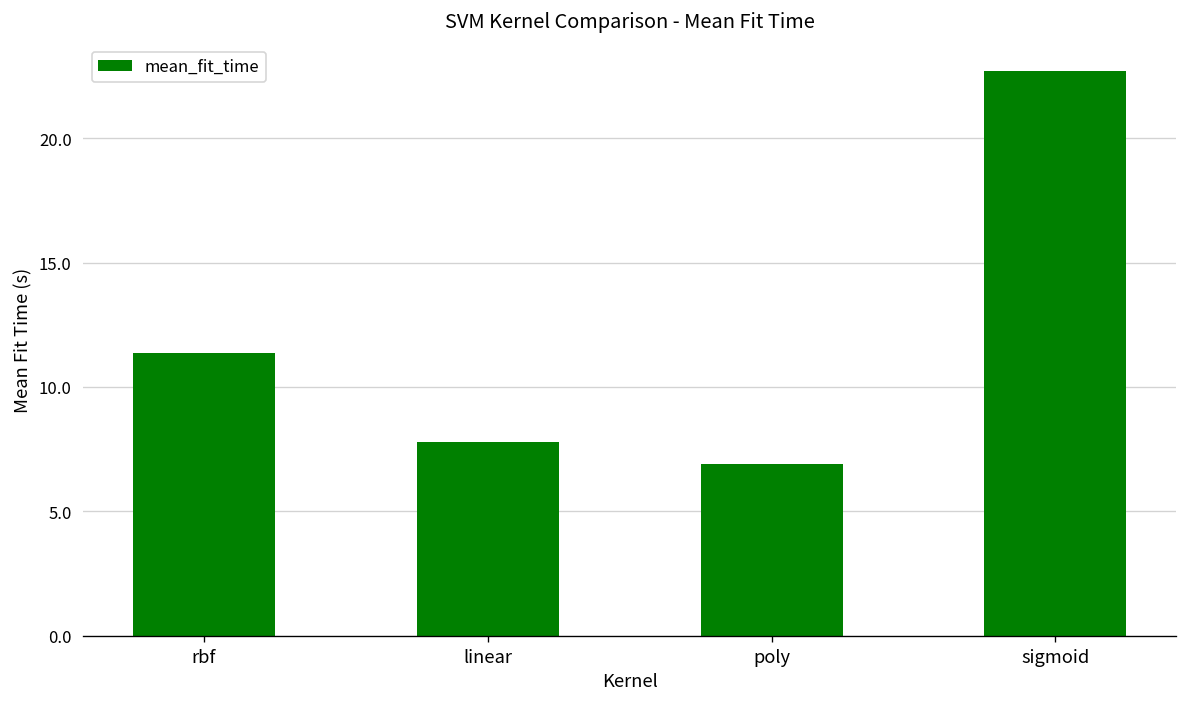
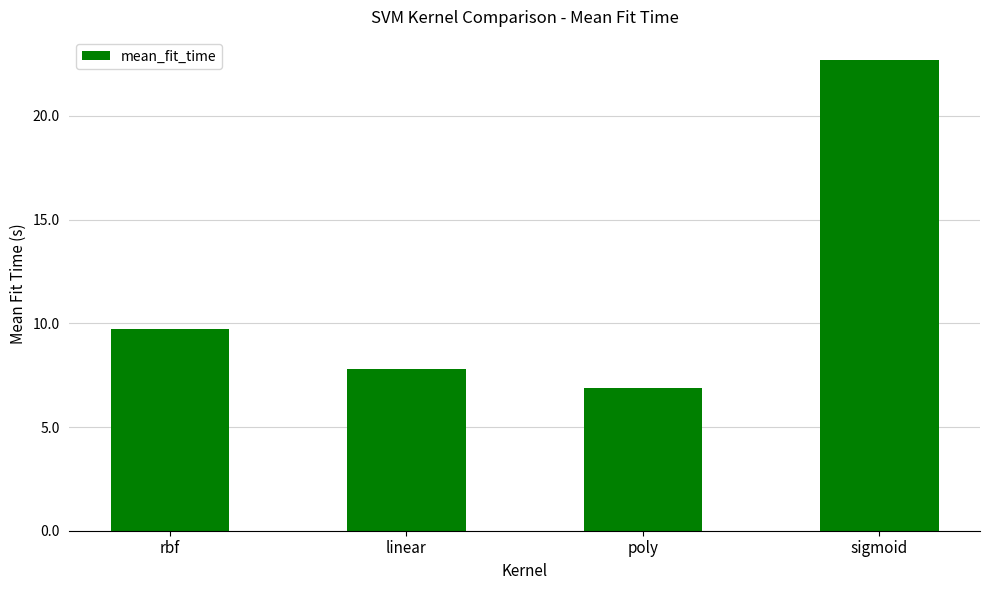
rbf: 11.4 -> 9.7
